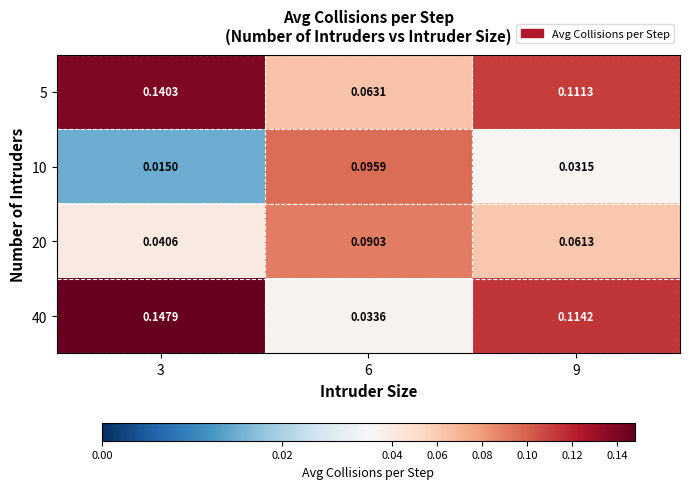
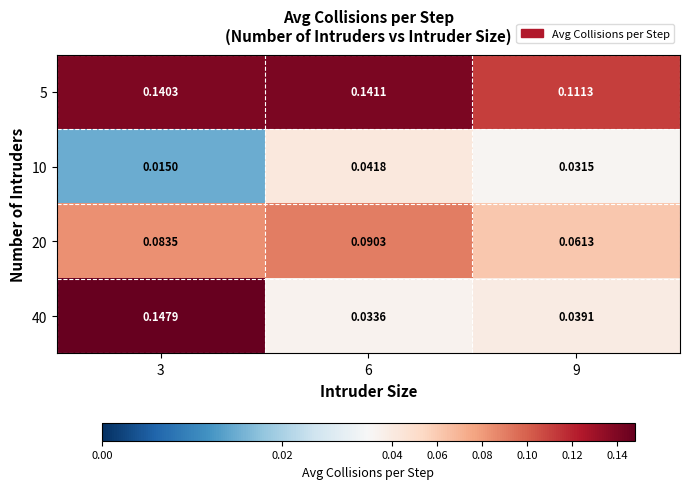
5, 6: 0.0631 -> 0.1411
10, 6: 0.0959 -> 0.0418
20, 3: 0.0406 -> 0.0835
40, 9: 0.1142 -> 0.0391
